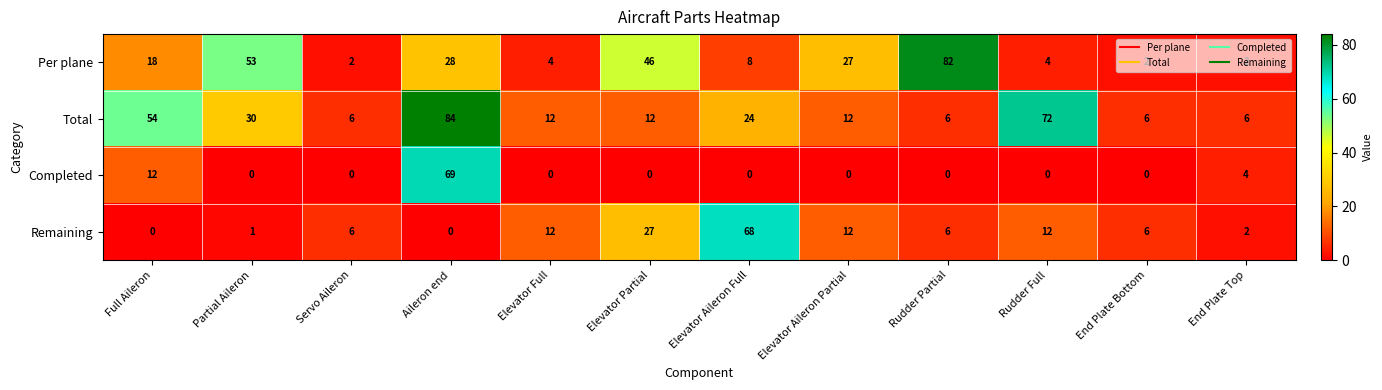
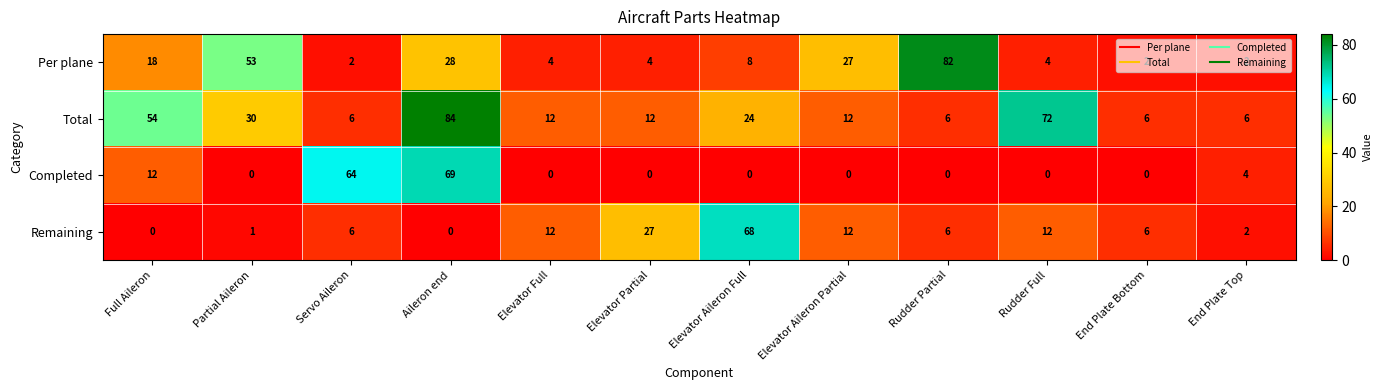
Per plane, Elevator Partial: 46 -> 4
Completed, Servo Aileron: 0 -> 64
